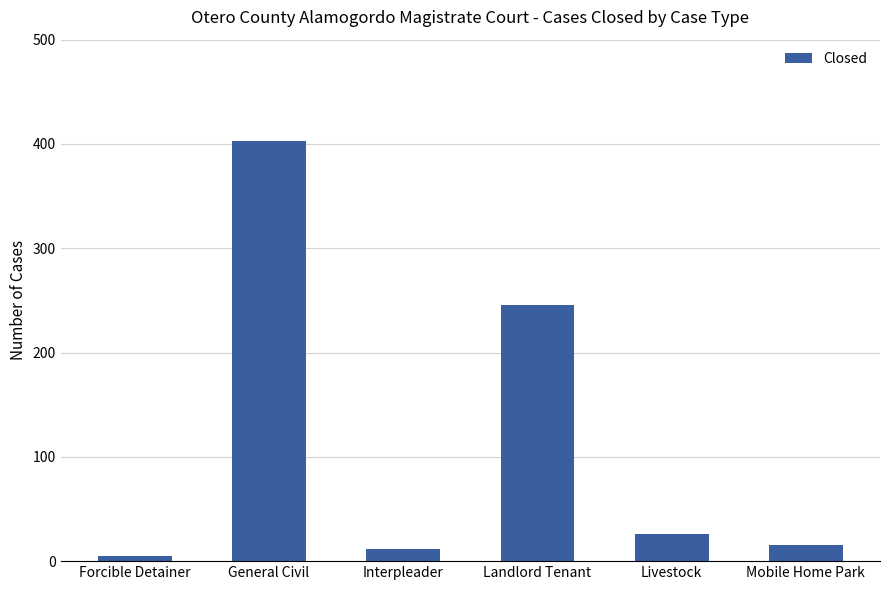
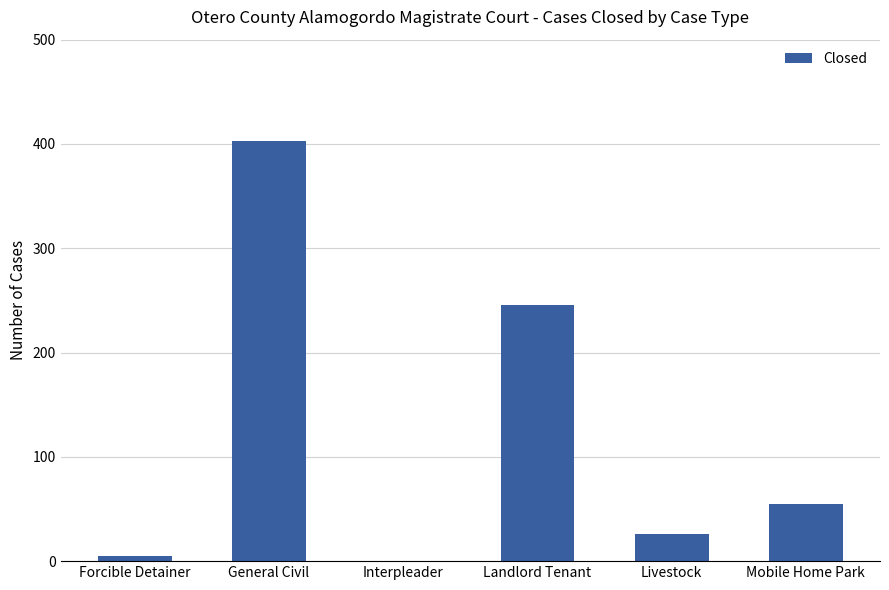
Interpleader: 12 -> 0
Mobile Home Park: 15 -> 55
